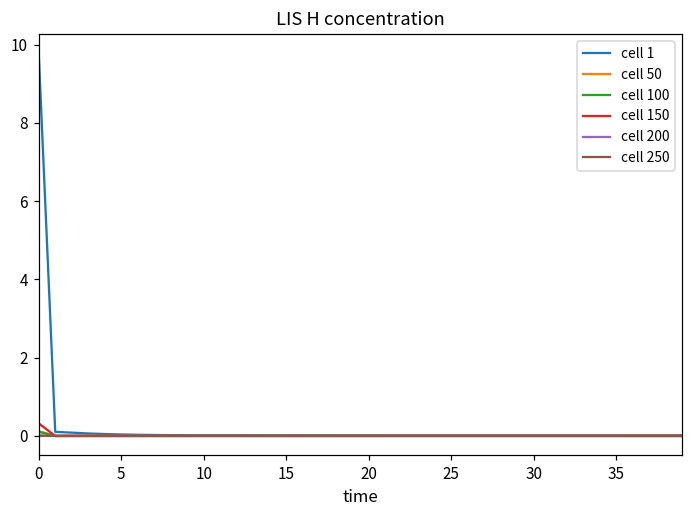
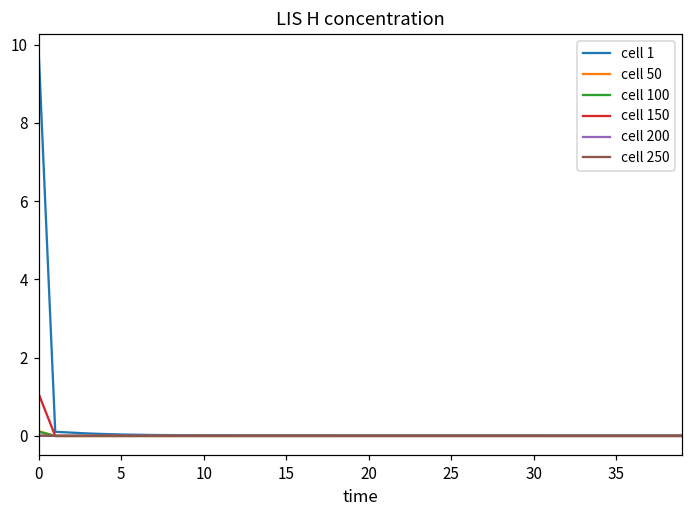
cell 150, 0: 0.3 -> 1.1
